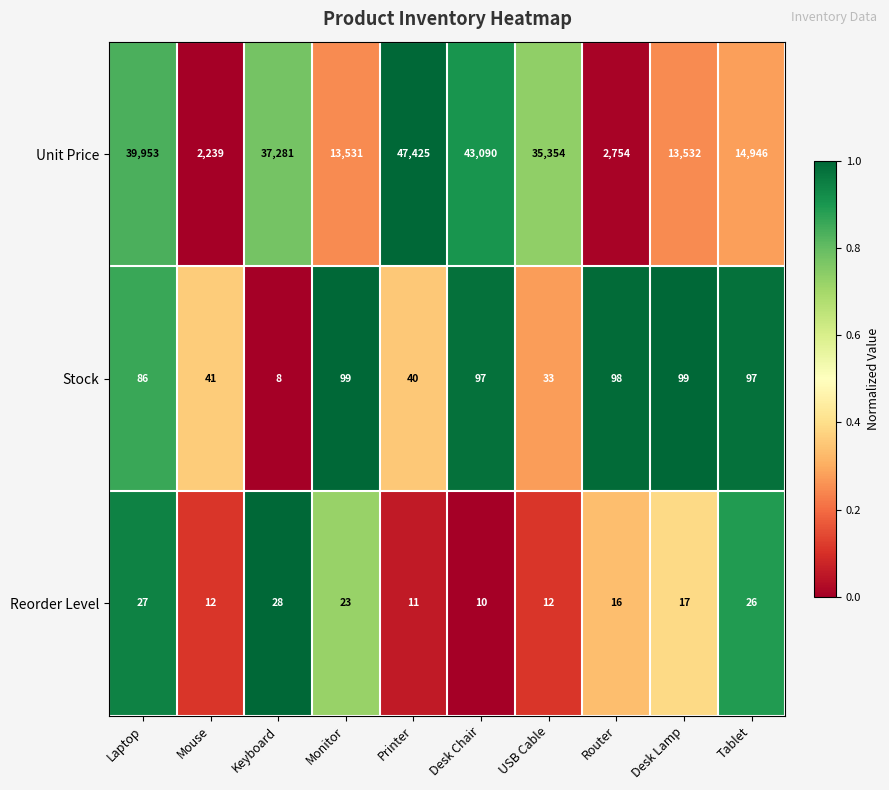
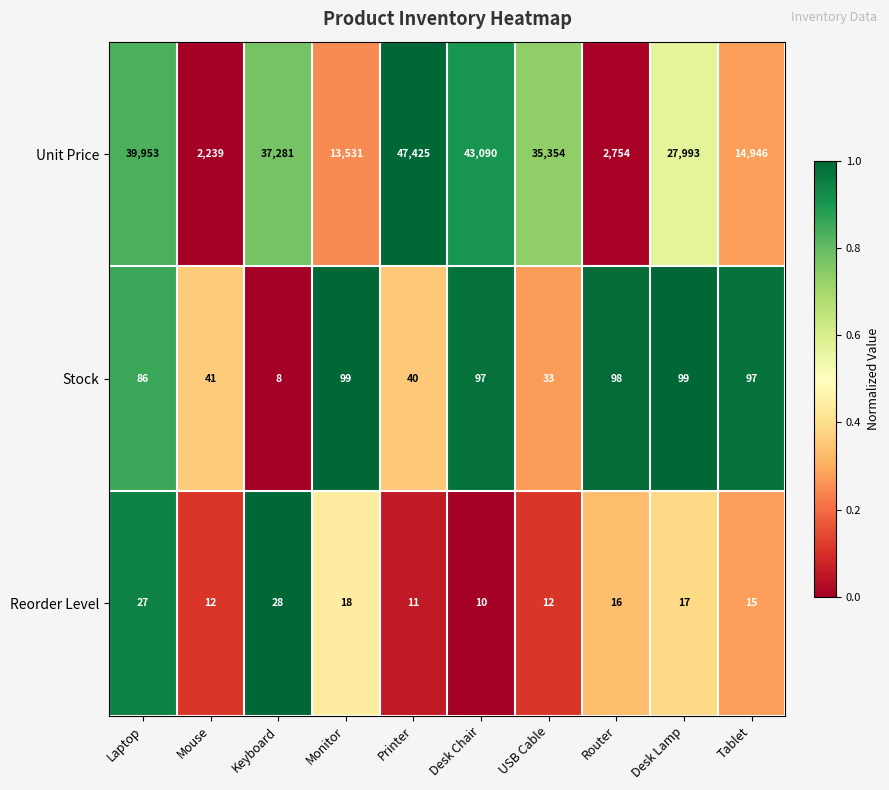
Unit Price, Desk Lamp: 13,532 -> 27,993
Reorder Level, Monitor: 23 -> 18
Reorder Level, Tablet: 26 -> 15
